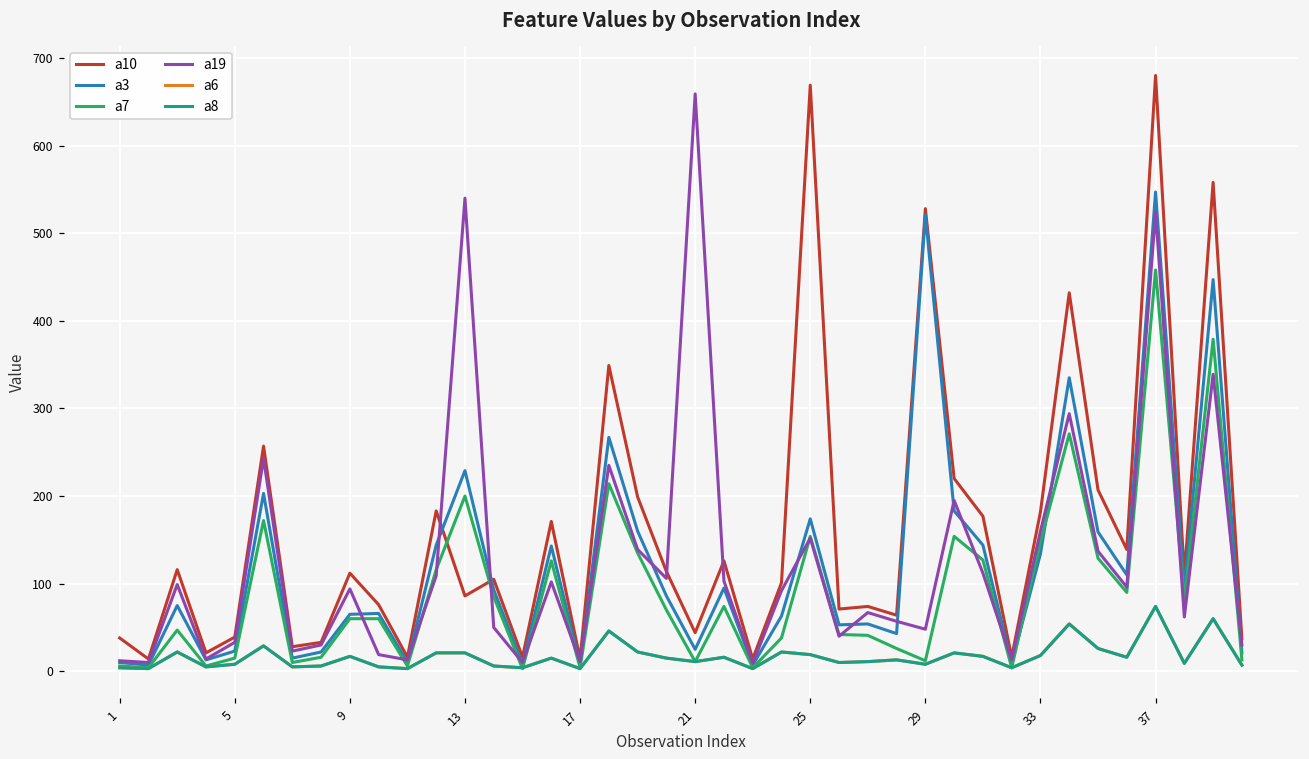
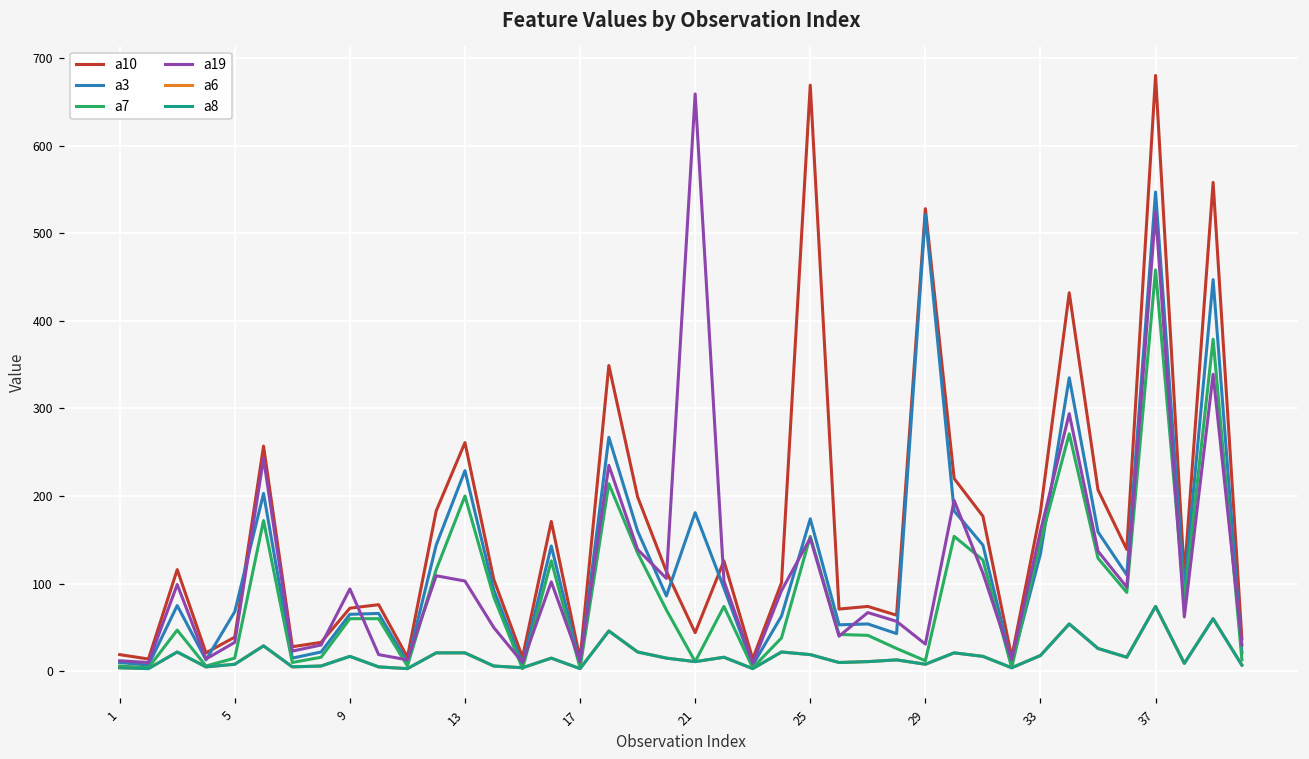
a10, 1: 40 -> 20
a3, 5: 20 -> 70
a10, 9: 110 -> 70
a10, 13: 90 -> 260
a19, 13: 540 -> 100
a3, 21: 30 -> 180
a19, 29: 50 -> 30
